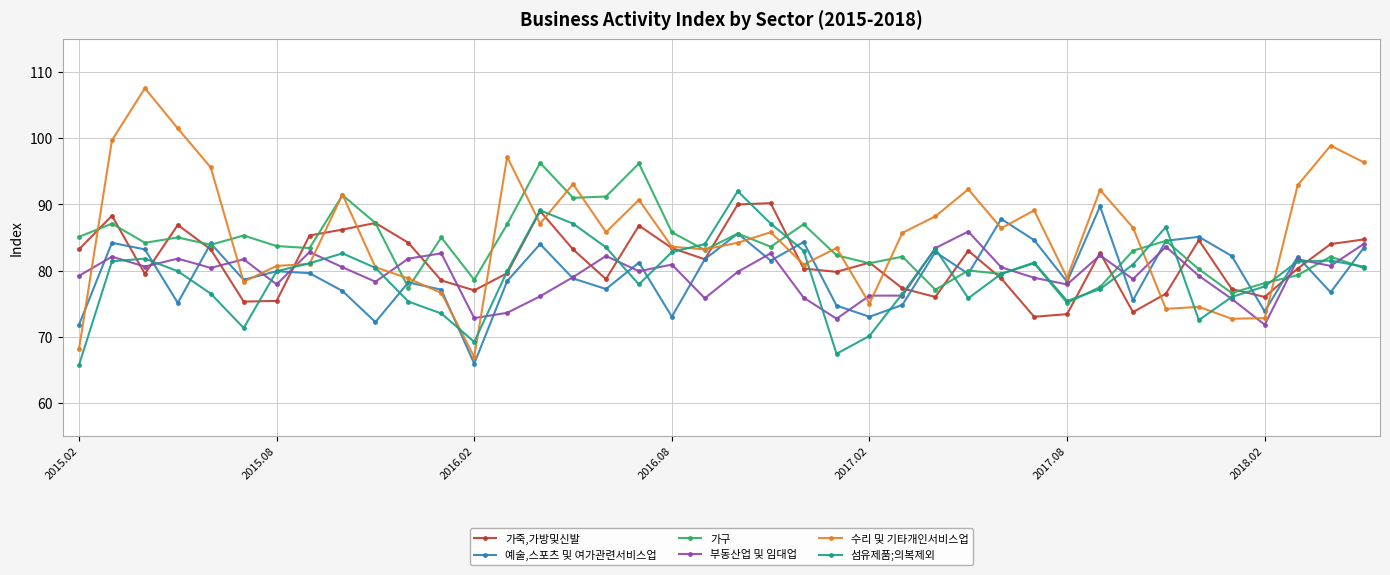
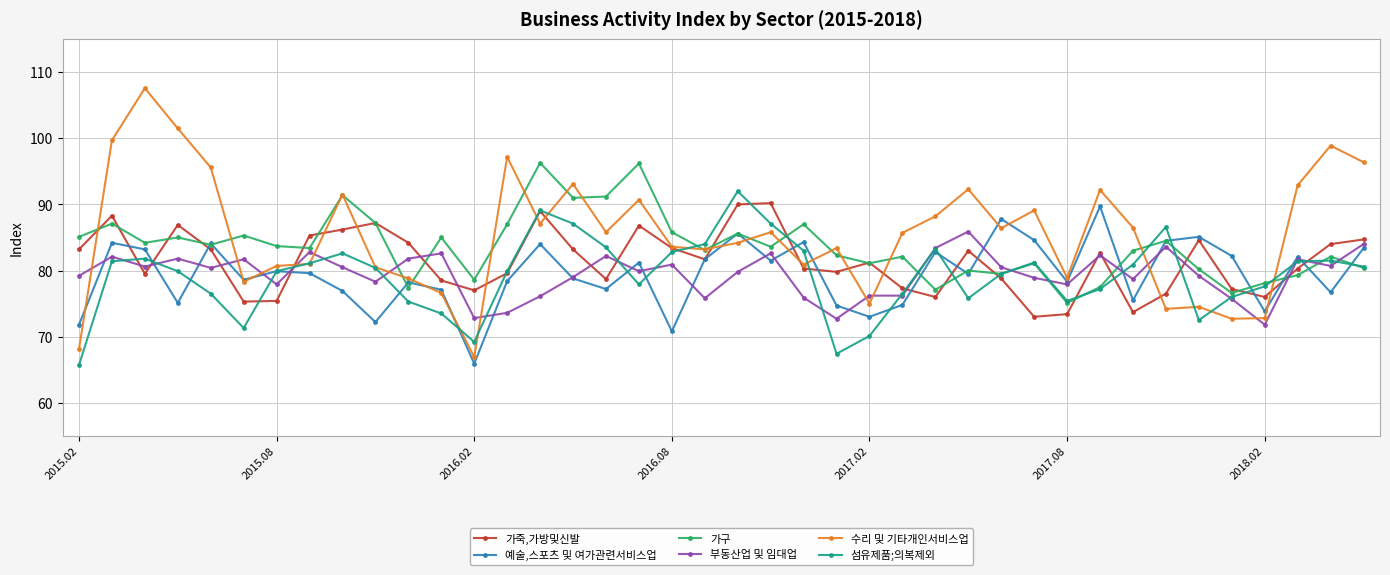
예술,스포츠 및 여가관련서비스업, 2016.08: 73 -> 71
